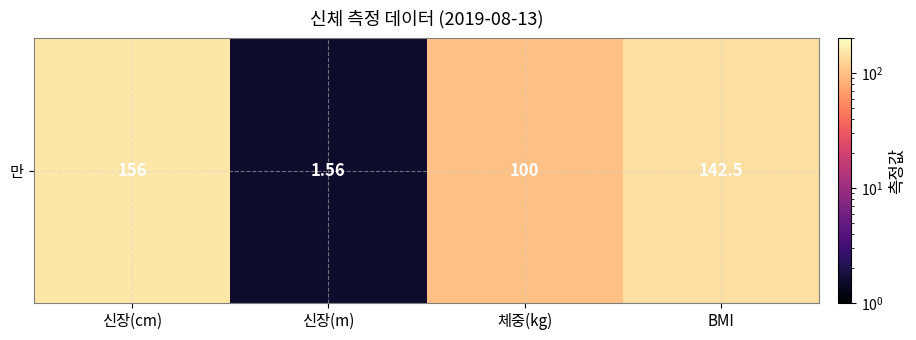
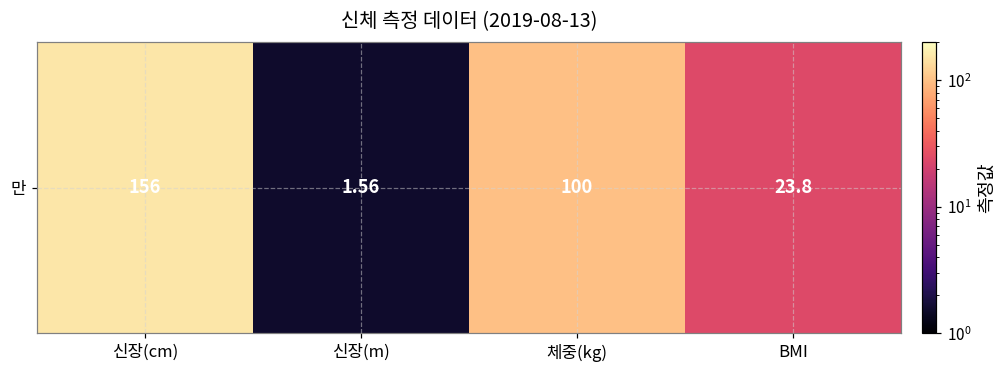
만, BMI: 142.5 -> 23.8
